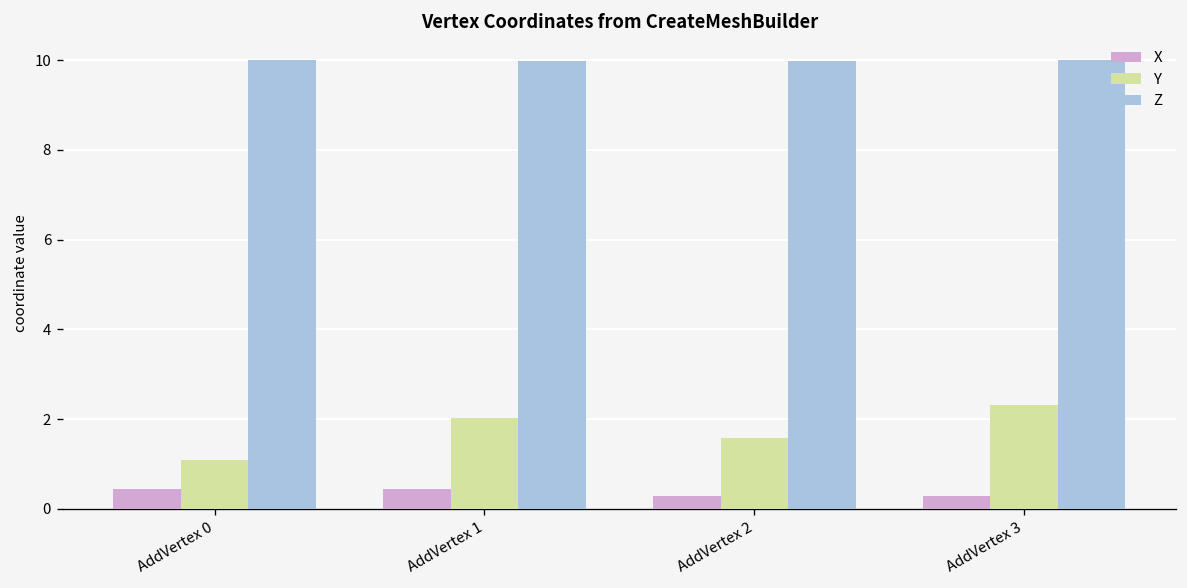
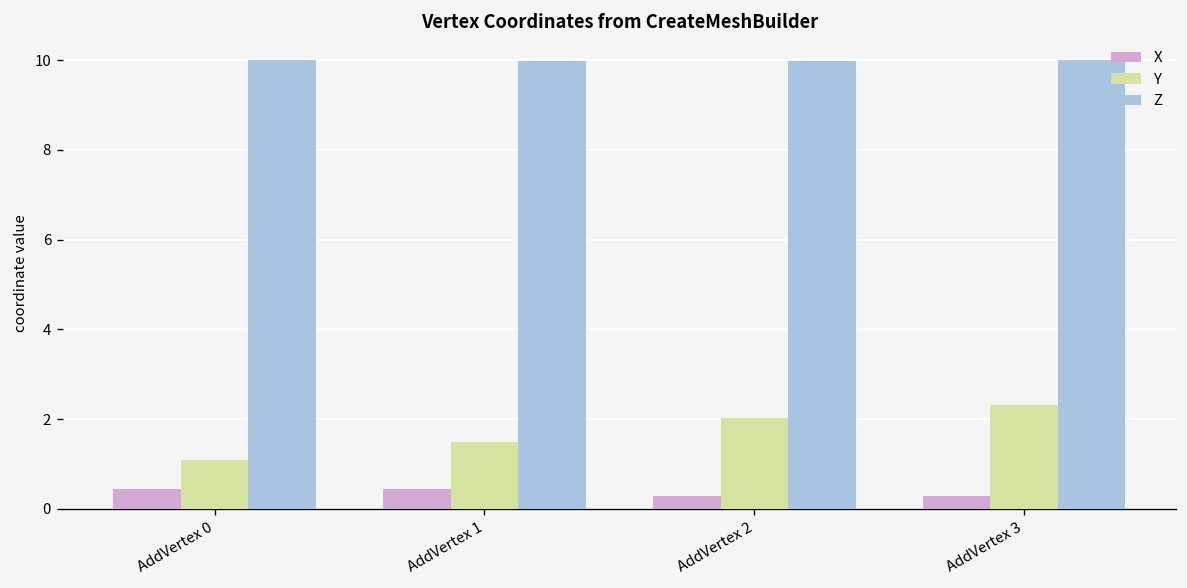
Y, AddVertex 1: 2.0 -> 1.5
Y, AddVertex 2: 1.6 -> 2.0
